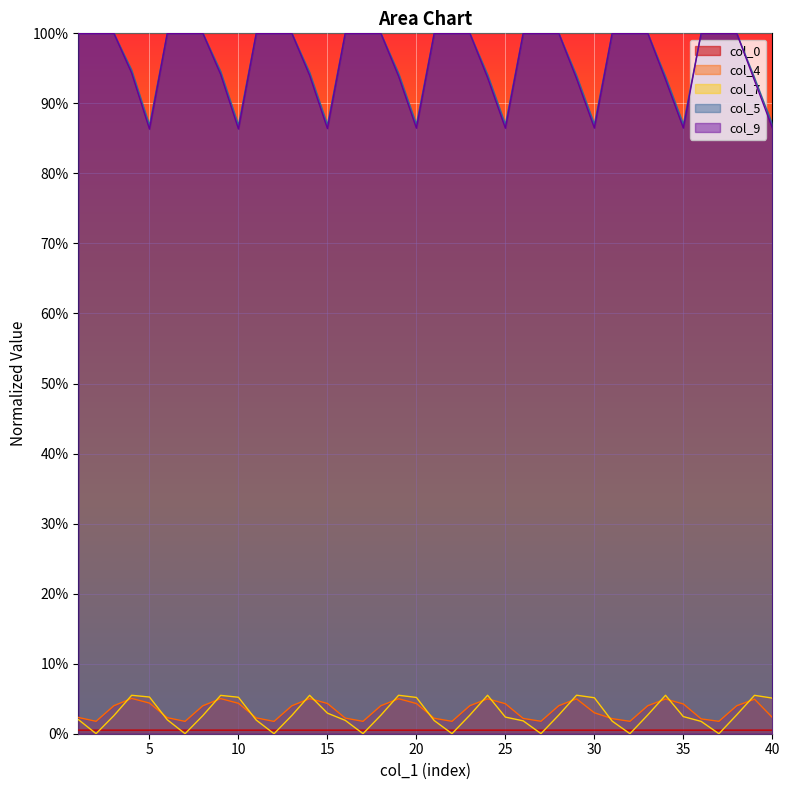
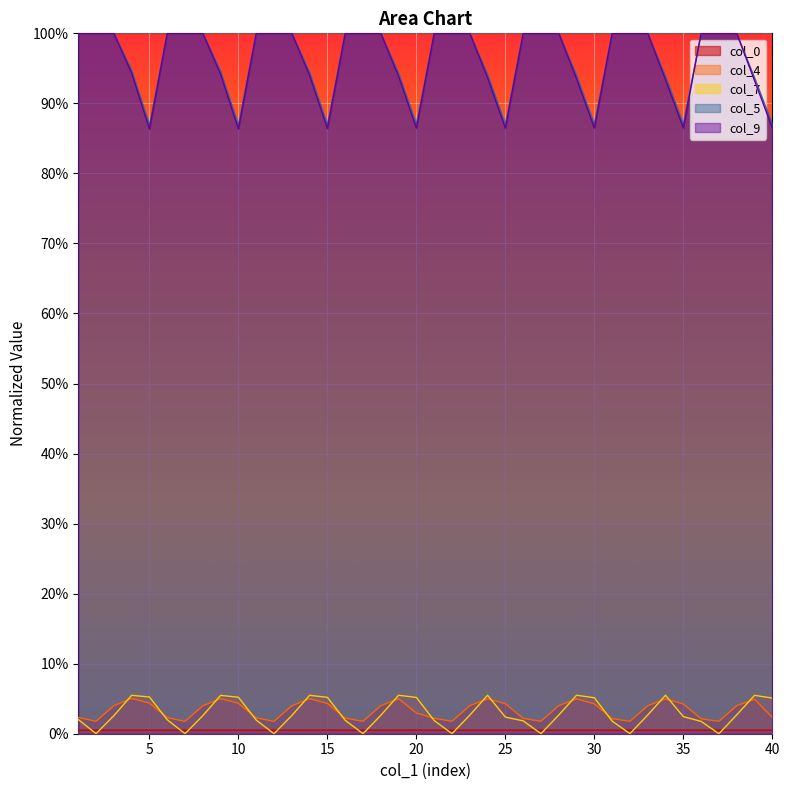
col_7, 15: 3% -> 5%
col_4, 20: 4% -> 3%
col_4, 30: 3% -> 4%
